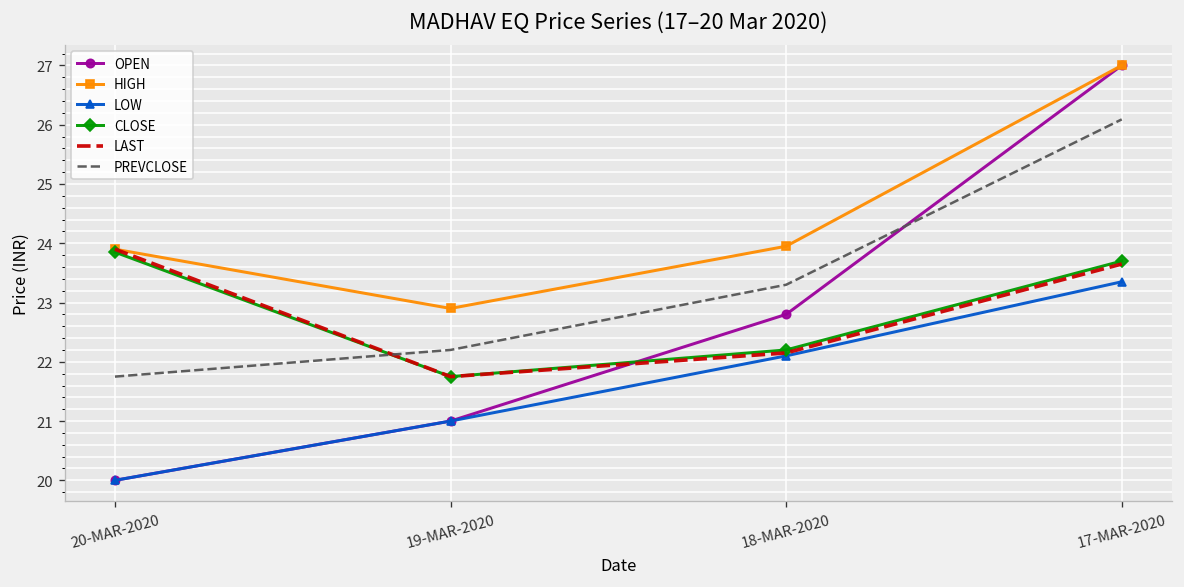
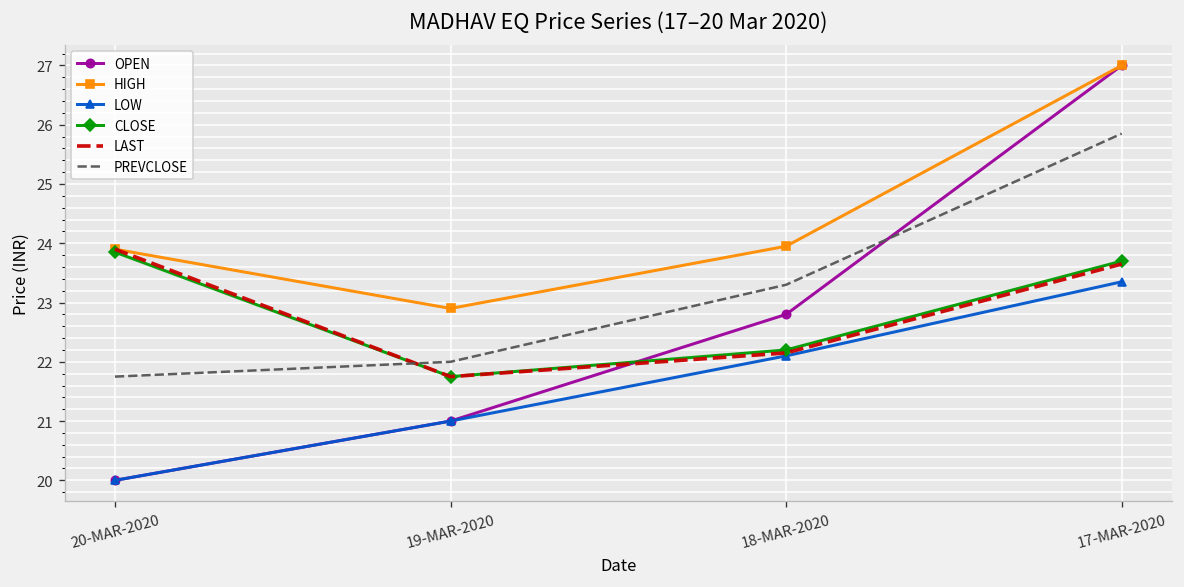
PREVCLOSE, 19-MAR-2020: 22.2 -> 22.0
PREVCLOSE, 17-MAR-2020: 26.1 -> 25.9
